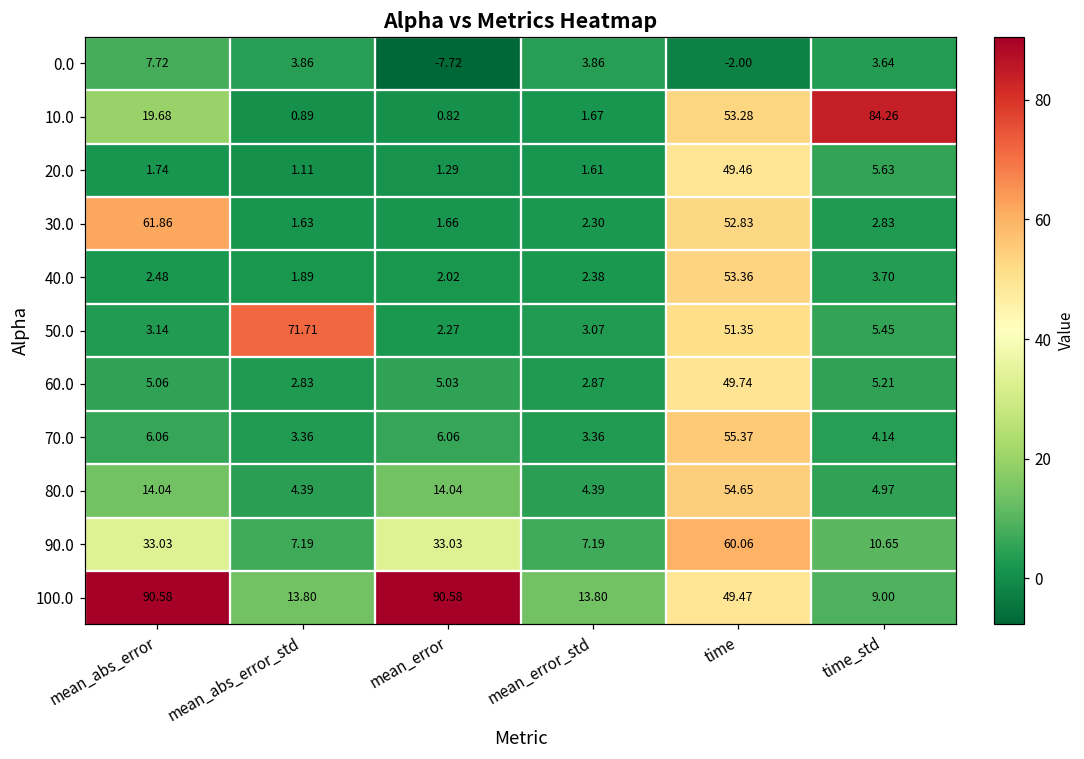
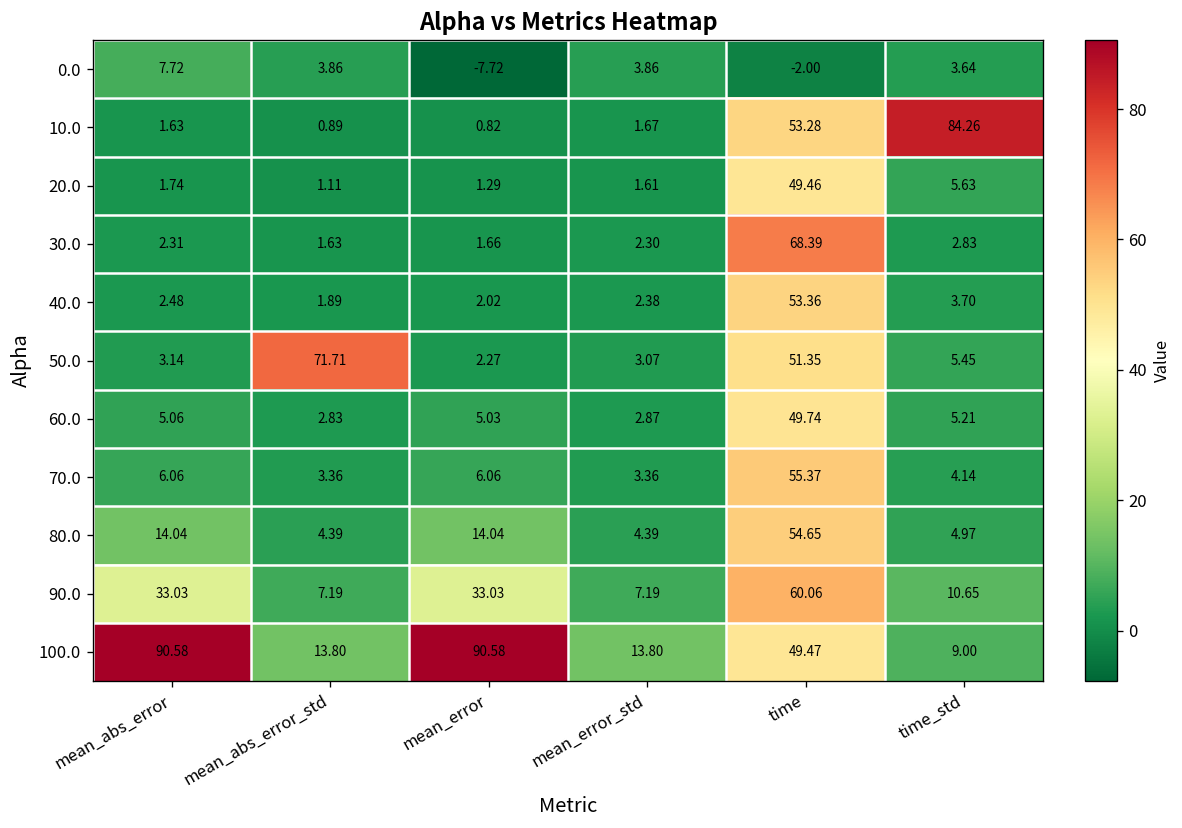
10.0, mean_abs_error: 19.68 -> 1.63
30.0, mean_abs_error: 61.86 -> 2.31
30.0, time: 52.83 -> 68.39
